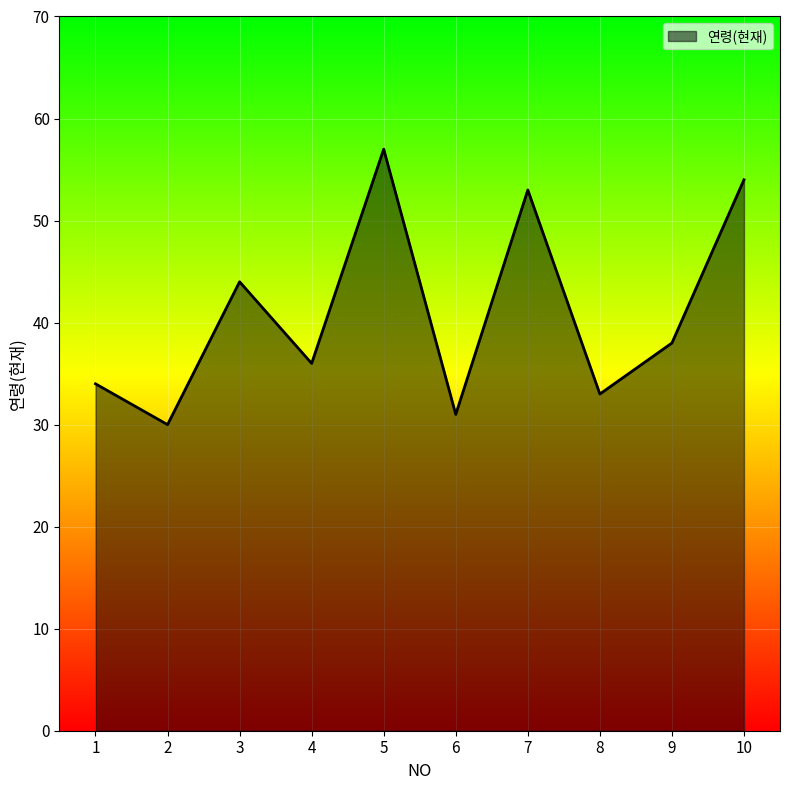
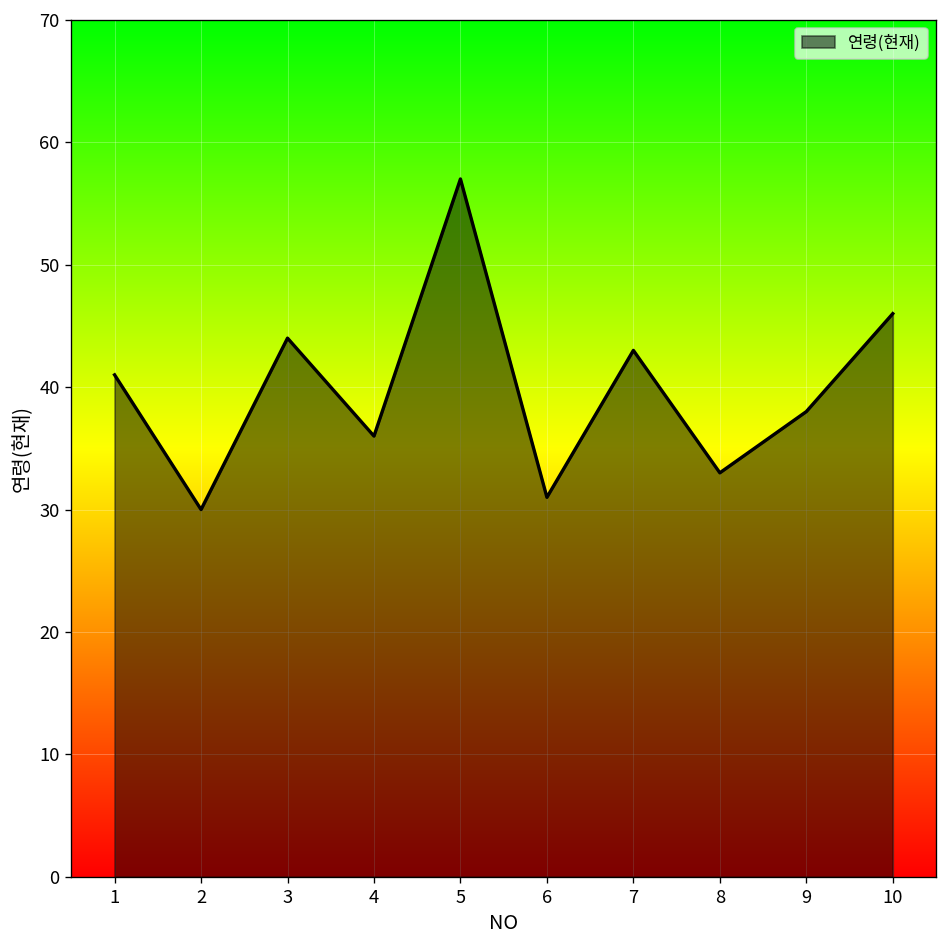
1: 34 -> 41
7: 53 -> 43
10: 54 -> 46
